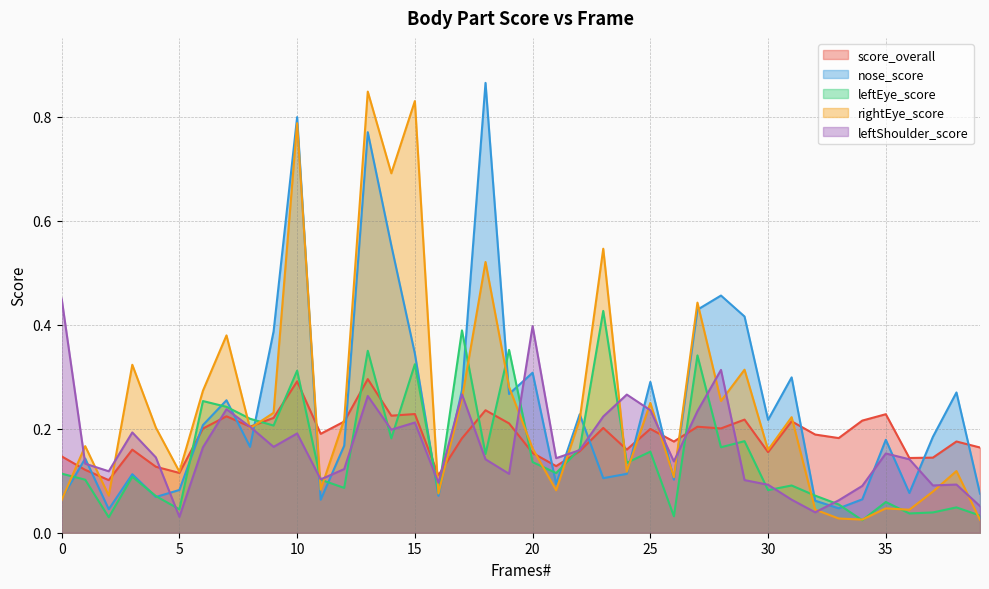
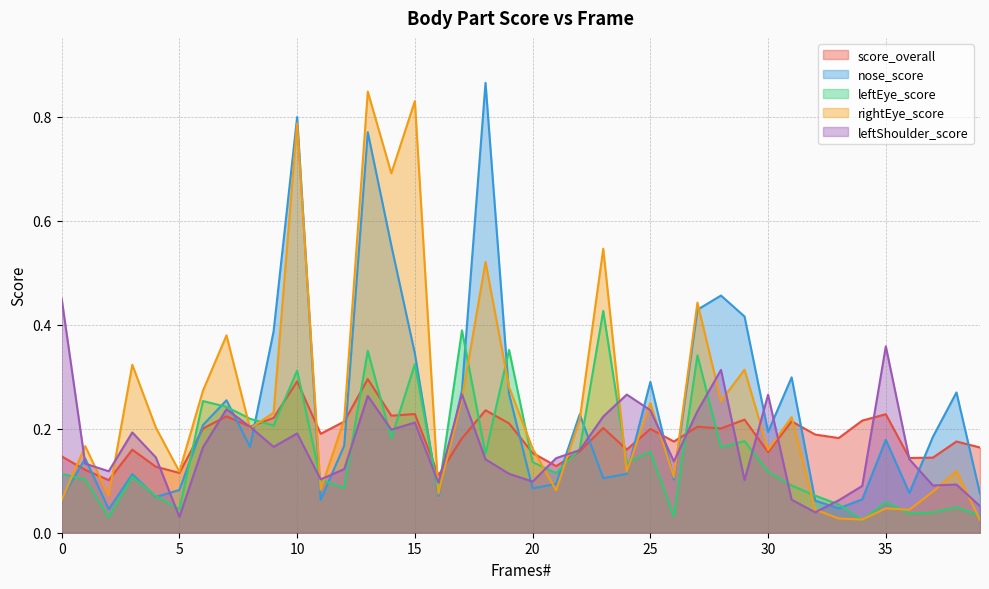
nose_score, 20: 0.31 -> 0.09
leftShoulder_score, 20: 0.40 -> 0.10
nose_score, 30: 0.22 -> 0.19
leftEye_score, 30: 0.08 -> 0.12
leftShoulder_score, 30: 0.09 -> 0.27
leftShoulder_score, 35: 0.15 -> 0.36
